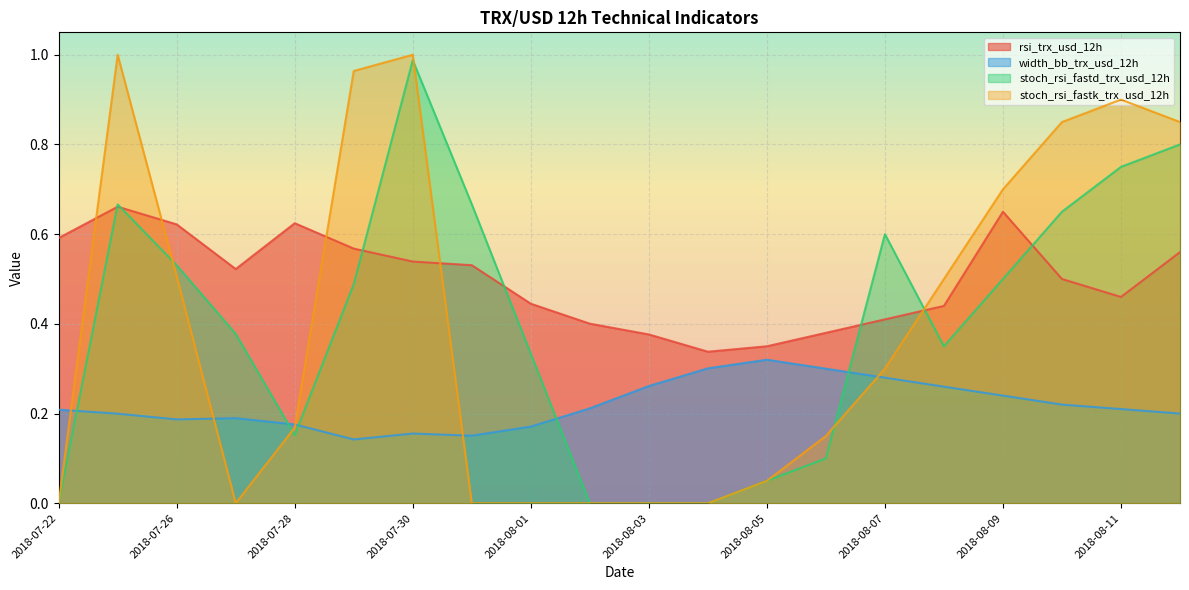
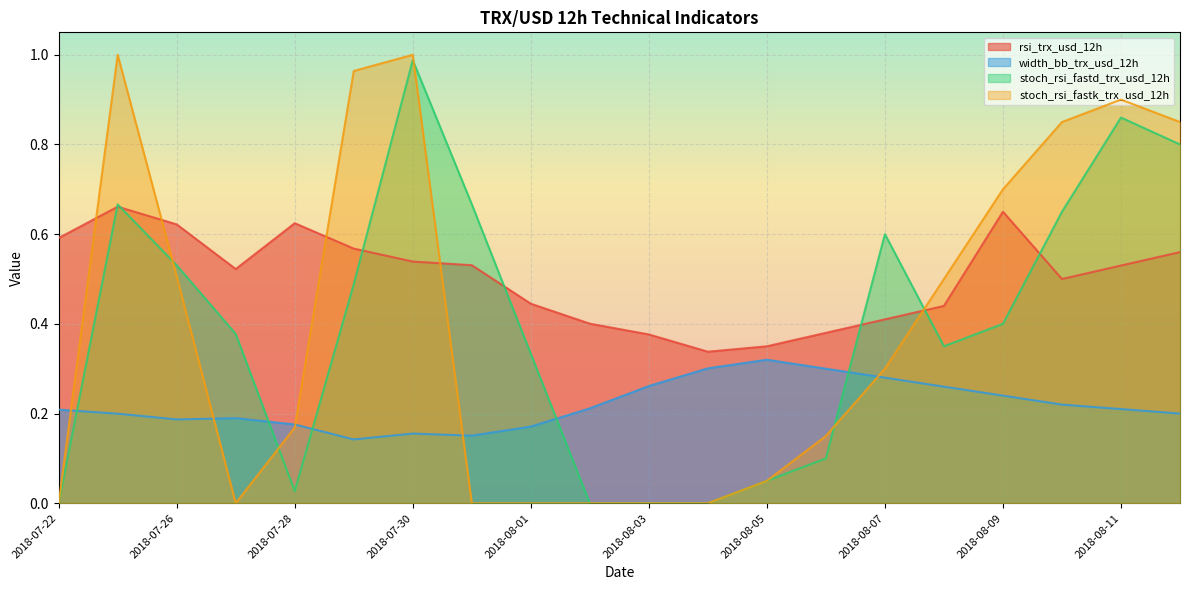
stoch_rsi_fastd_trx_usd_12h, 2018-07-28: 0.15 -> 0.03
stoch_rsi_fastd_trx_usd_12h, 2018-08-09: 0.5 -> 0.4
rsi_trx_usd_12h, 2018-08-11: 0.46 -> 0.53
stoch_rsi_fastd_trx_usd_12h, 2018-08-11: 0.75 -> 0.86
